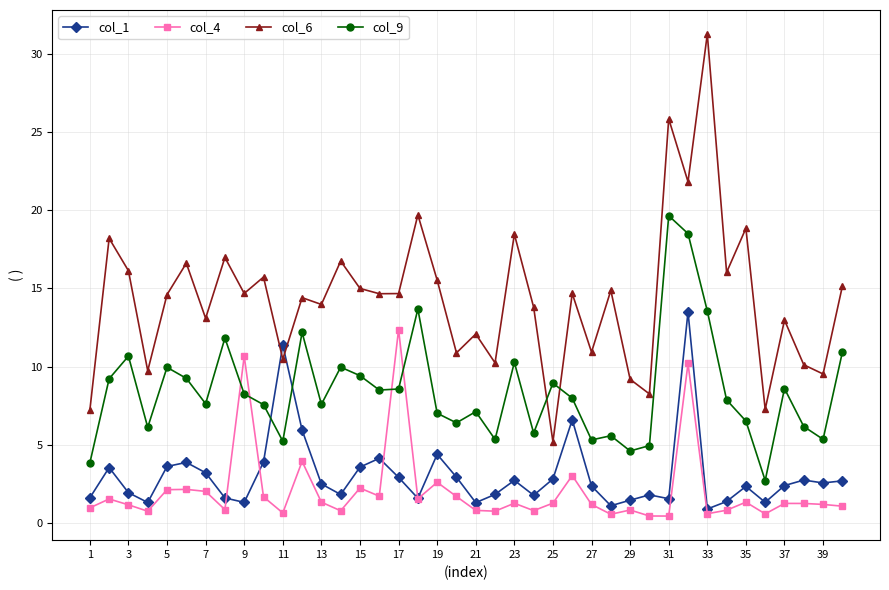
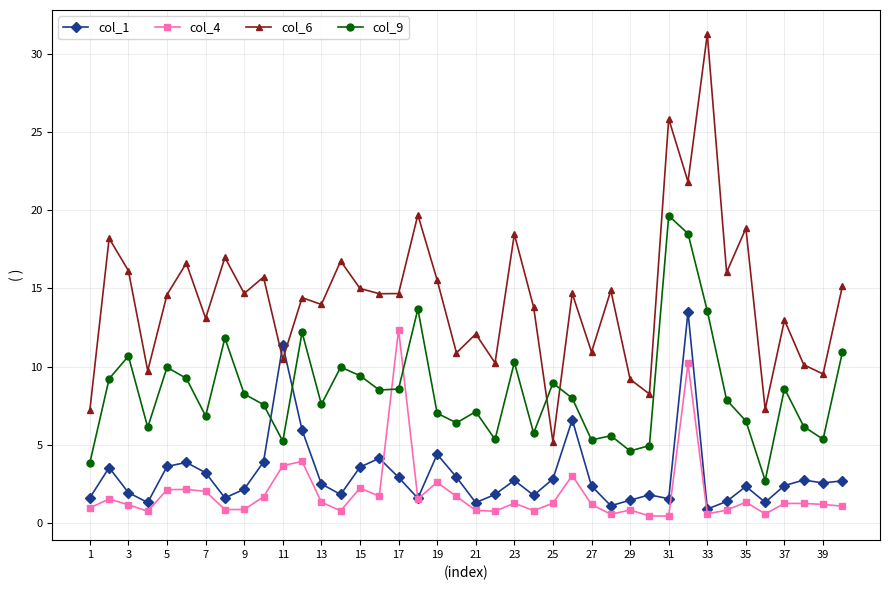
col_9, 7: 7.6 -> 6.8
col_1, 9: 1.3 -> 2.1
col_4, 9: 10.7 -> 0.8
col_4, 11: 0.6 -> 3.7
